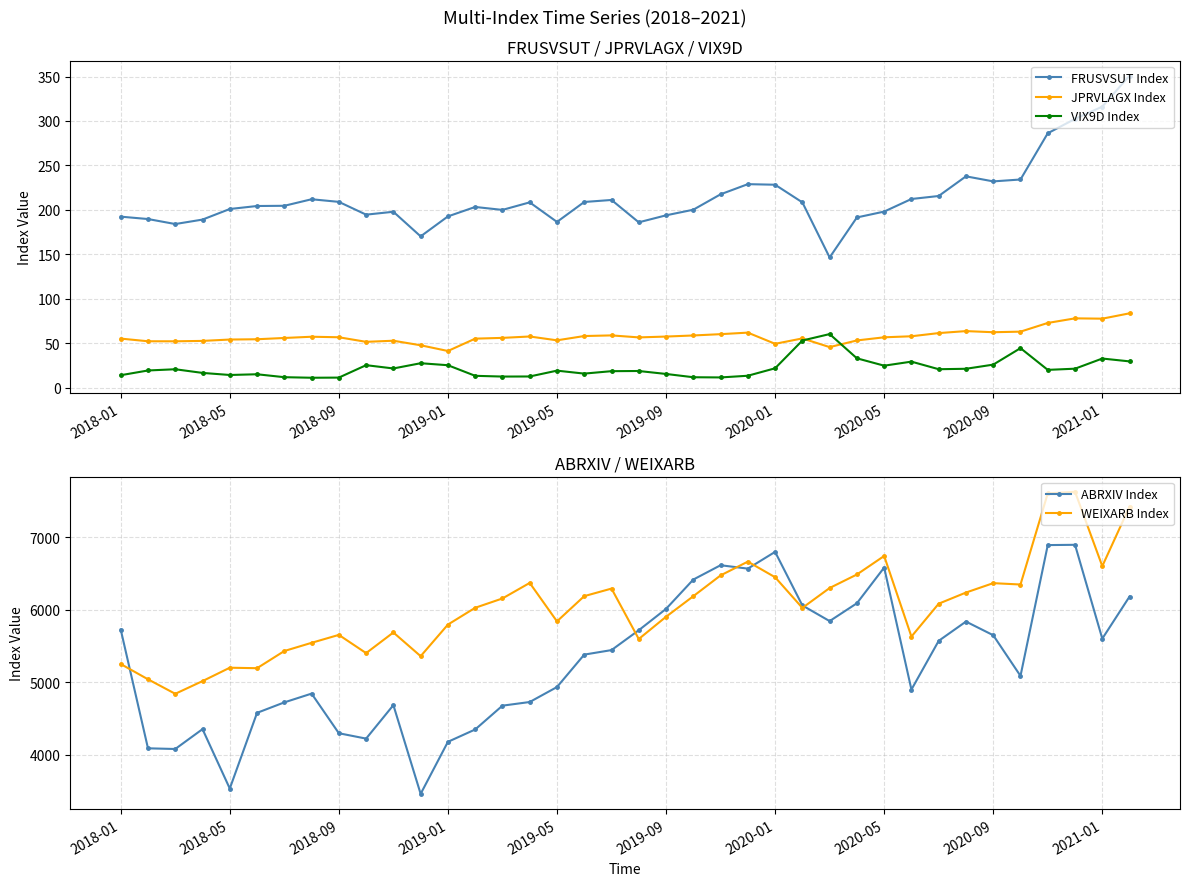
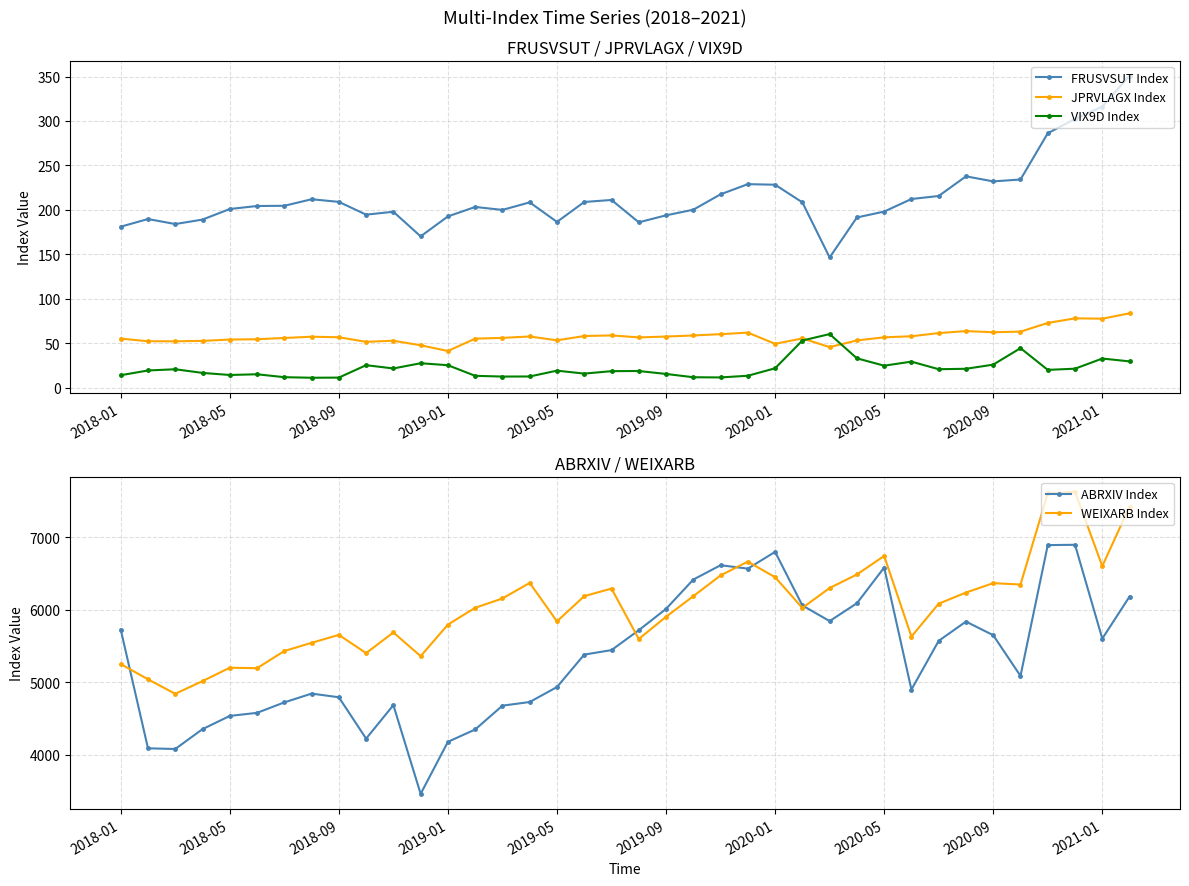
FRUSVSUT / JPRVLAGX / VIX9D, FRUSVSUT Index, 2018-01: 190 -> 180
ABRXIV / WEIXARB, ABRXIV Index, 2018-05: 3500 -> 4500
ABRXIV / WEIXARB, ABRXIV Index, 2018-09: 4300 -> 4800
